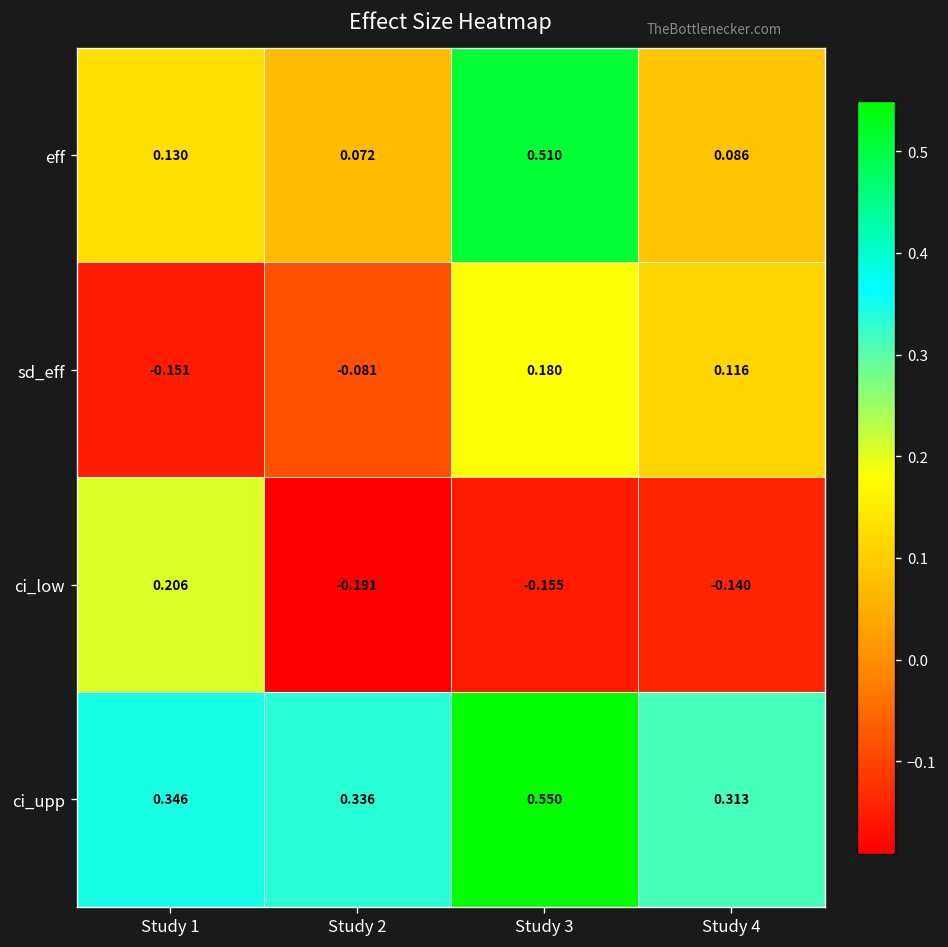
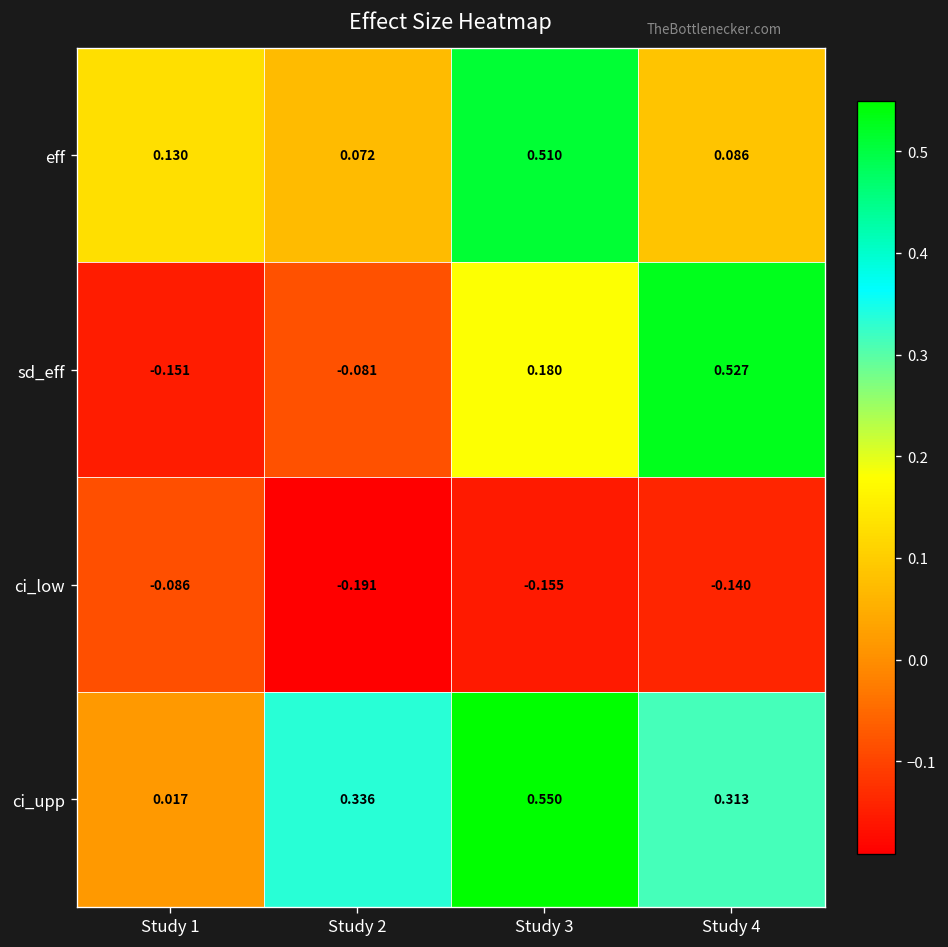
sd_eff, Study 4: 0.116 -> 0.527
ci_low, Study 1: 0.206 -> -0.086
ci_upp, Study 1: 0.346 -> 0.017
